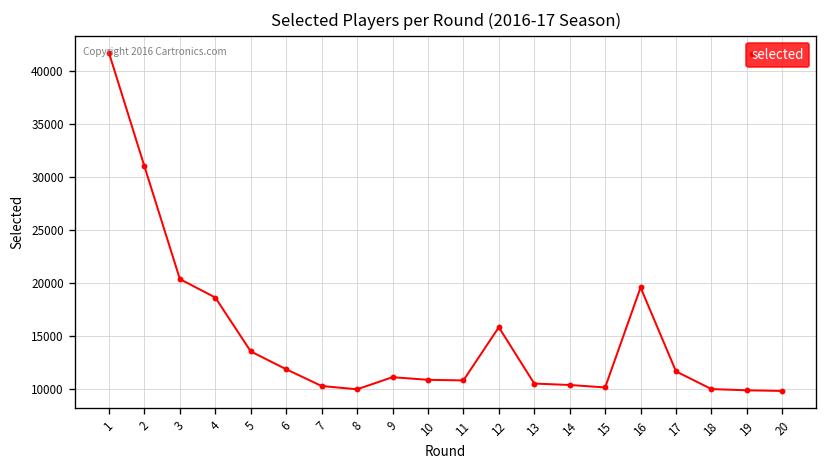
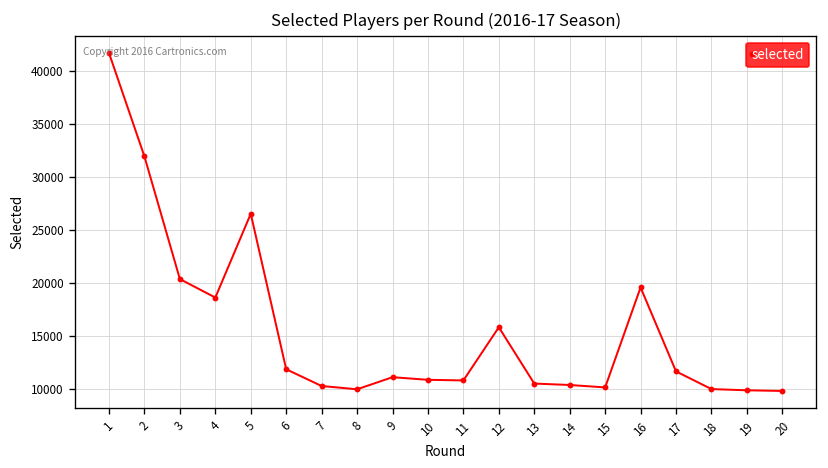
2: 31000 -> 32000
5: 14000 -> 27000
